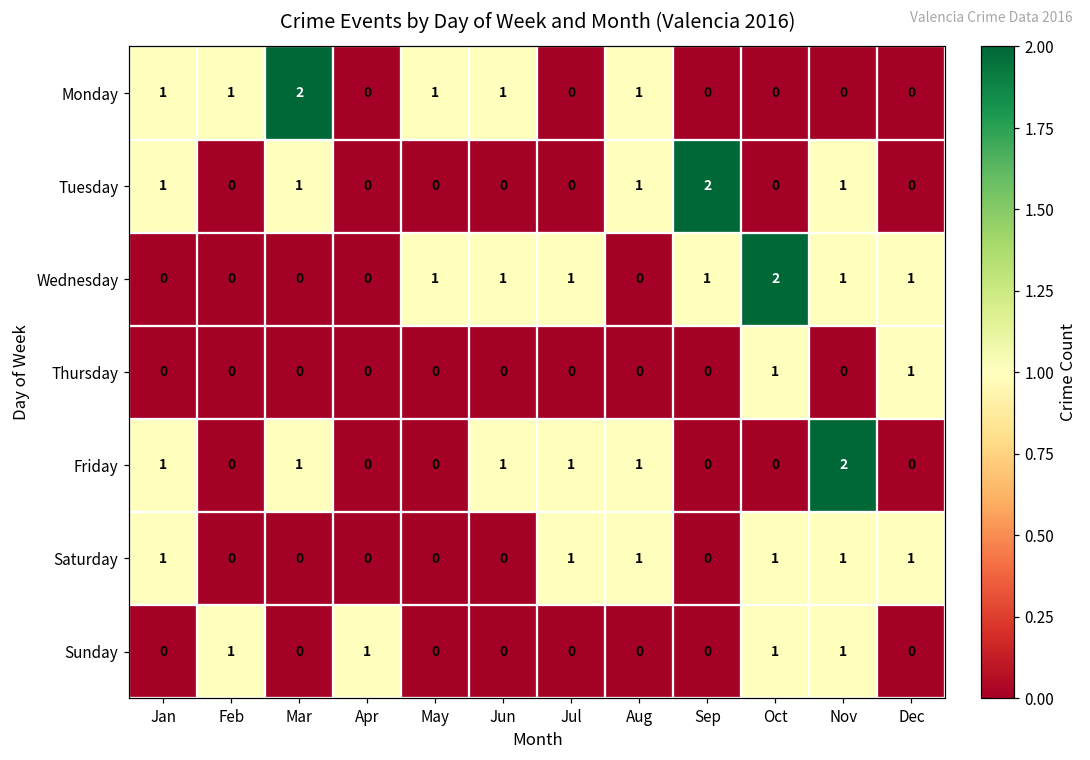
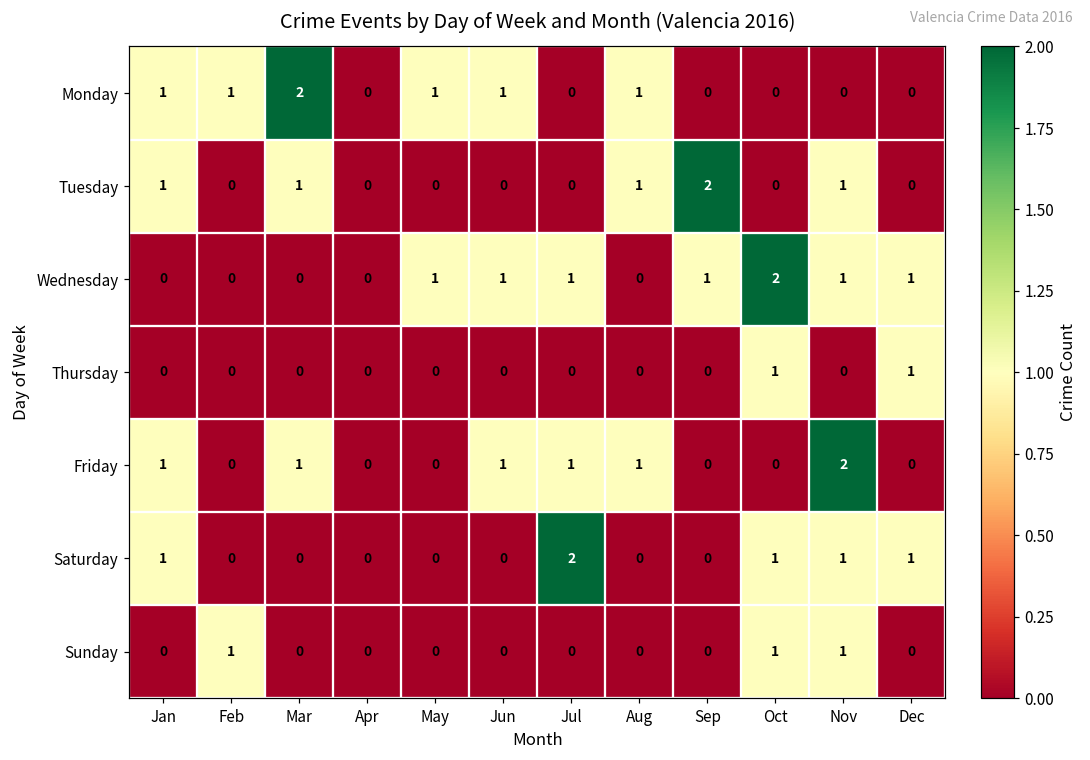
Saturday, Jul: 1 -> 2
Saturday, Aug: 1 -> 0
Sunday, Apr: 1 -> 0
